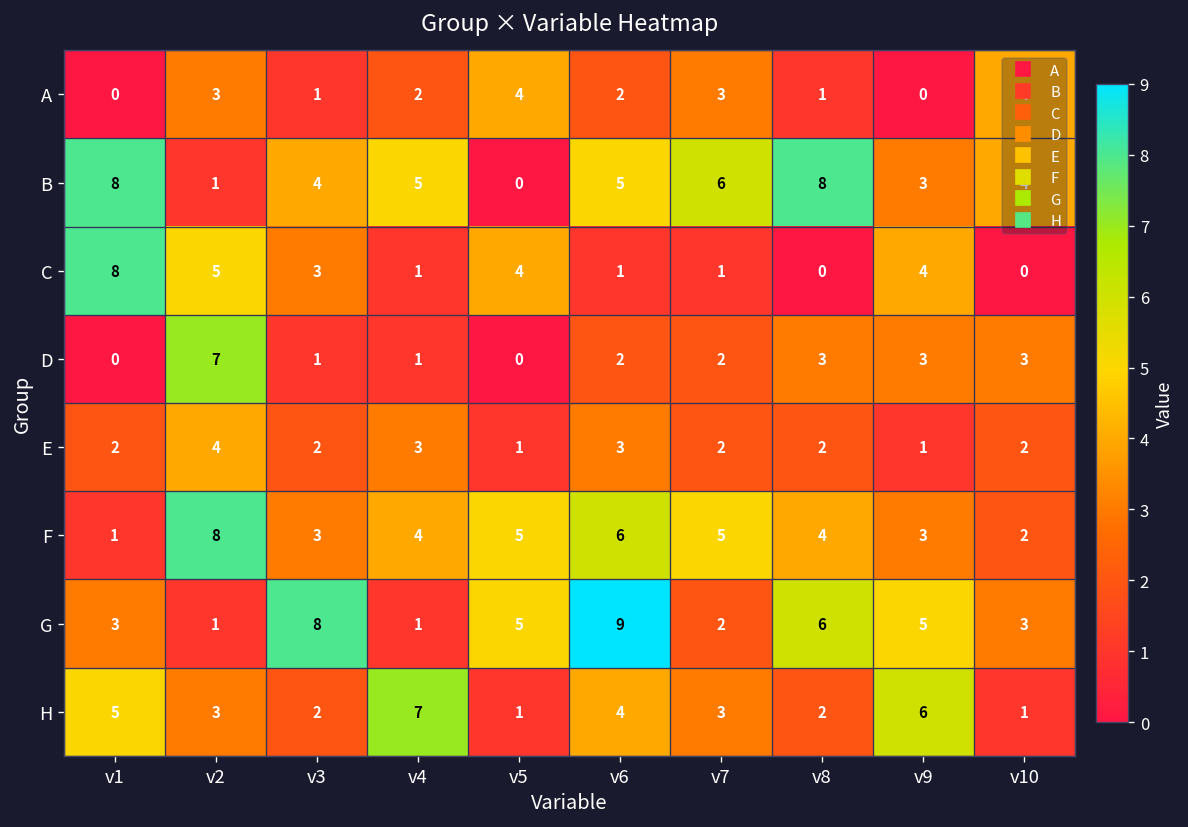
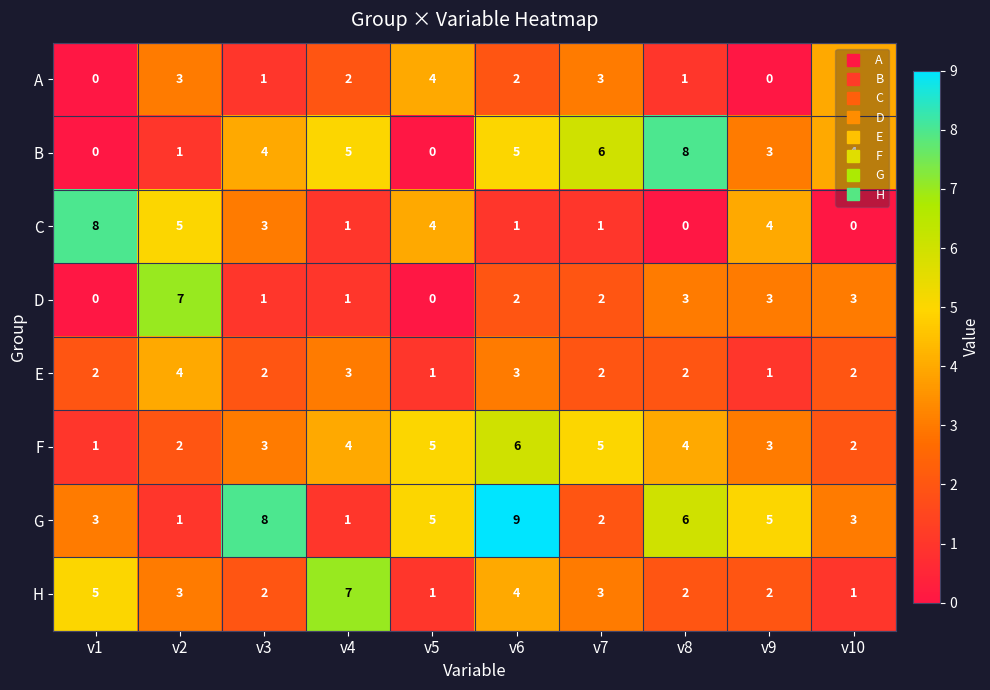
B, v1: 8 -> 0
F, v2: 8 -> 2
H, v9: 6 -> 2
